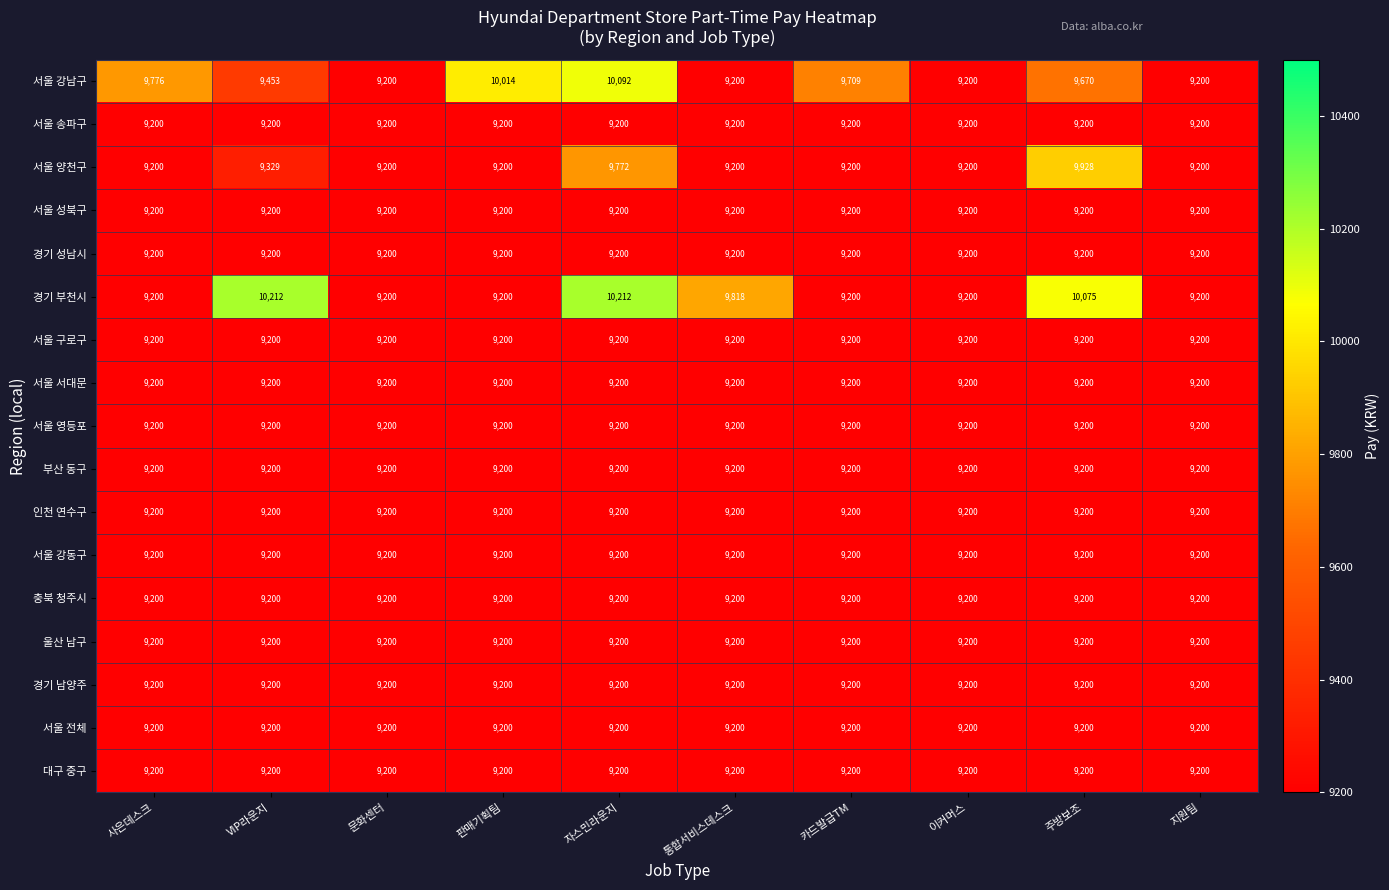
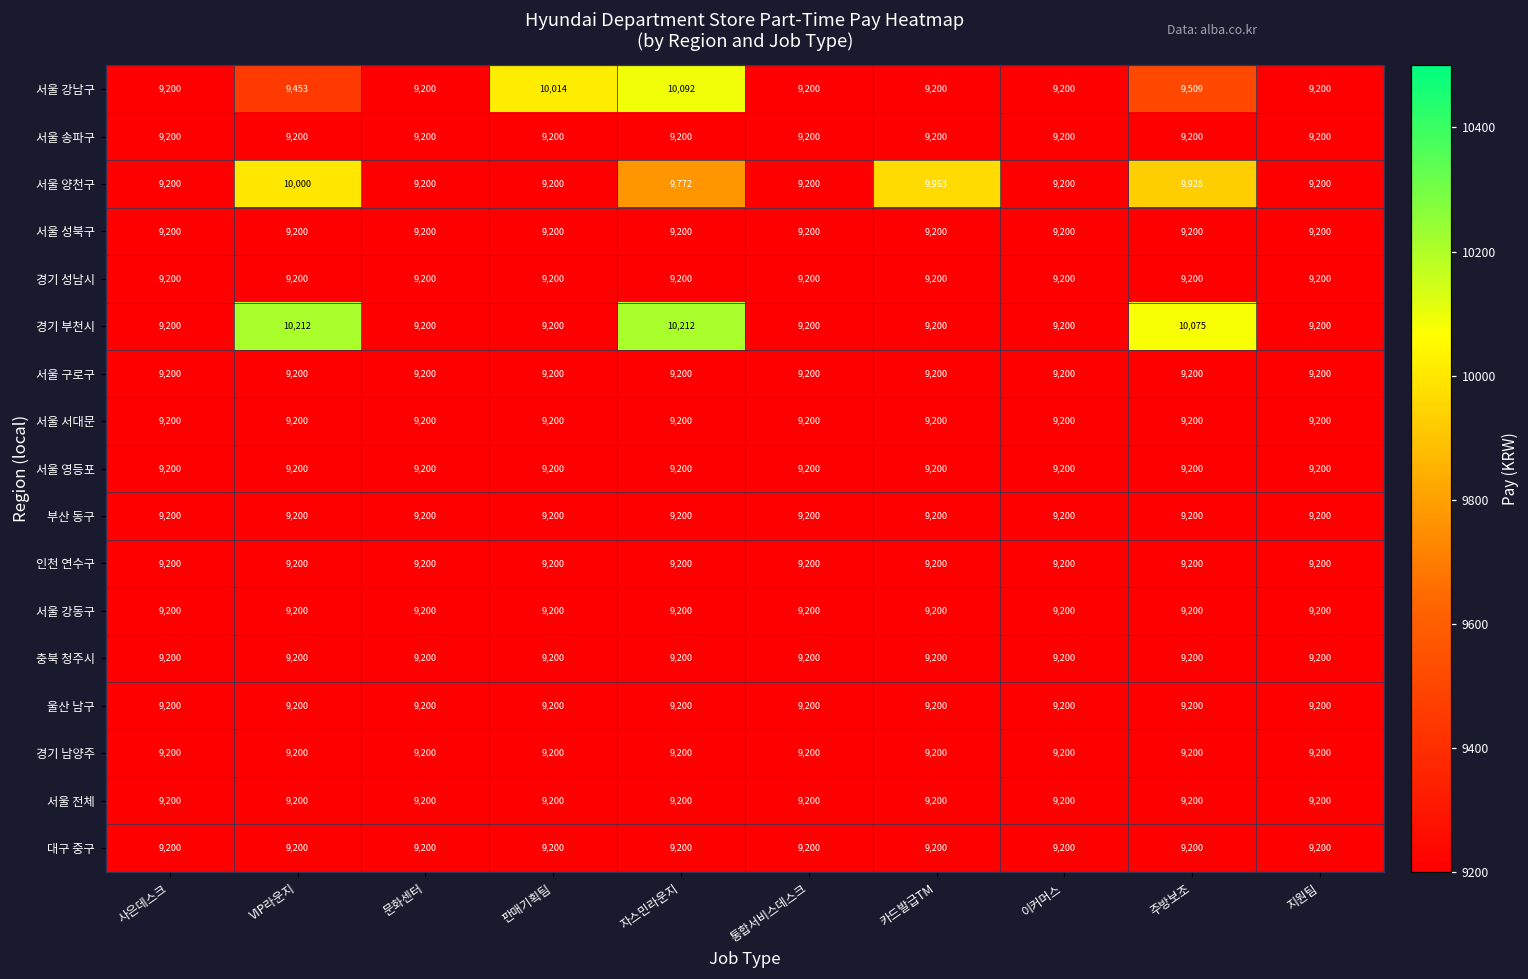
서울 강남구, 사은데스크: 9,776 -> 9,200
서울 강남구, 카드발급TM: 9,709 -> 9,200
서울 강남구, 주방보조: 9,670 -> 9,509
서울 양천구, VIP라운지: 9,329 -> 10,000
서울 양천구, 카드발급TM: 9,200 -> 9,963
경기 부천시, 통합서비스데스크: 9,818 -> 9,200
